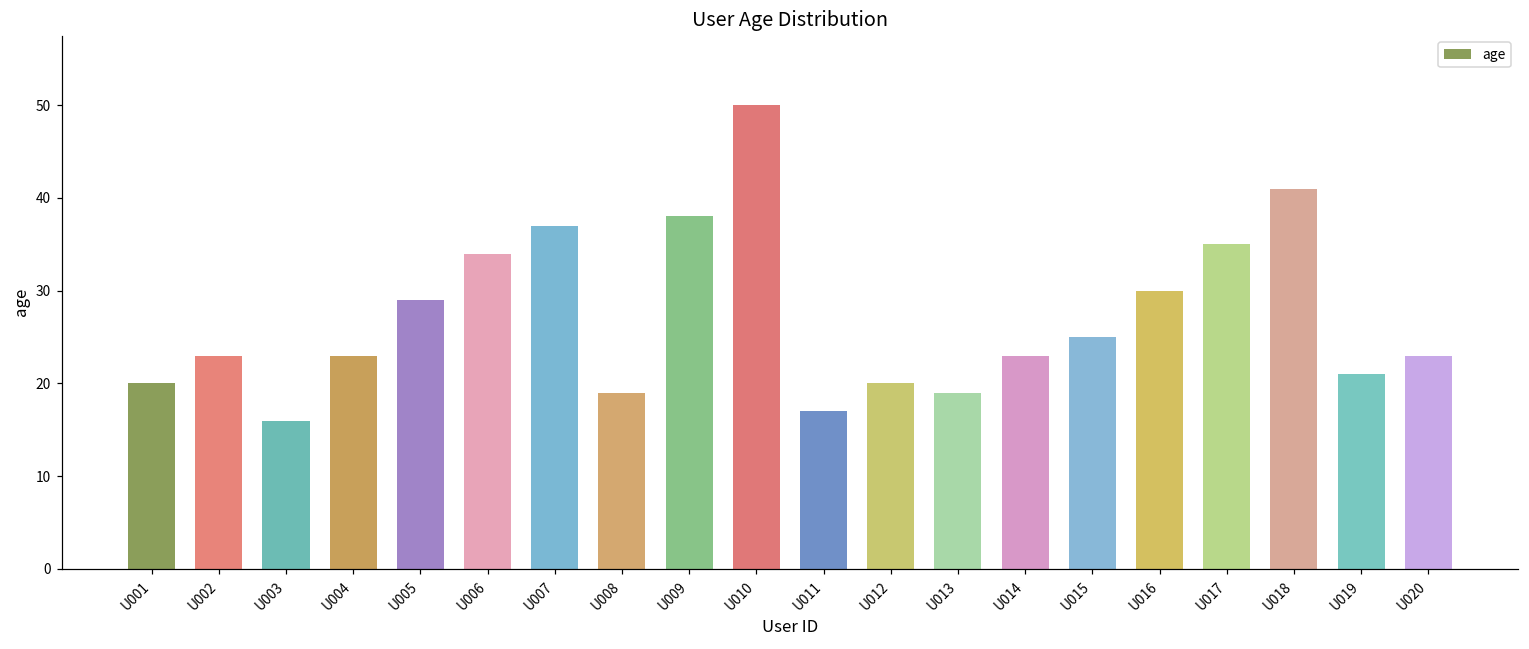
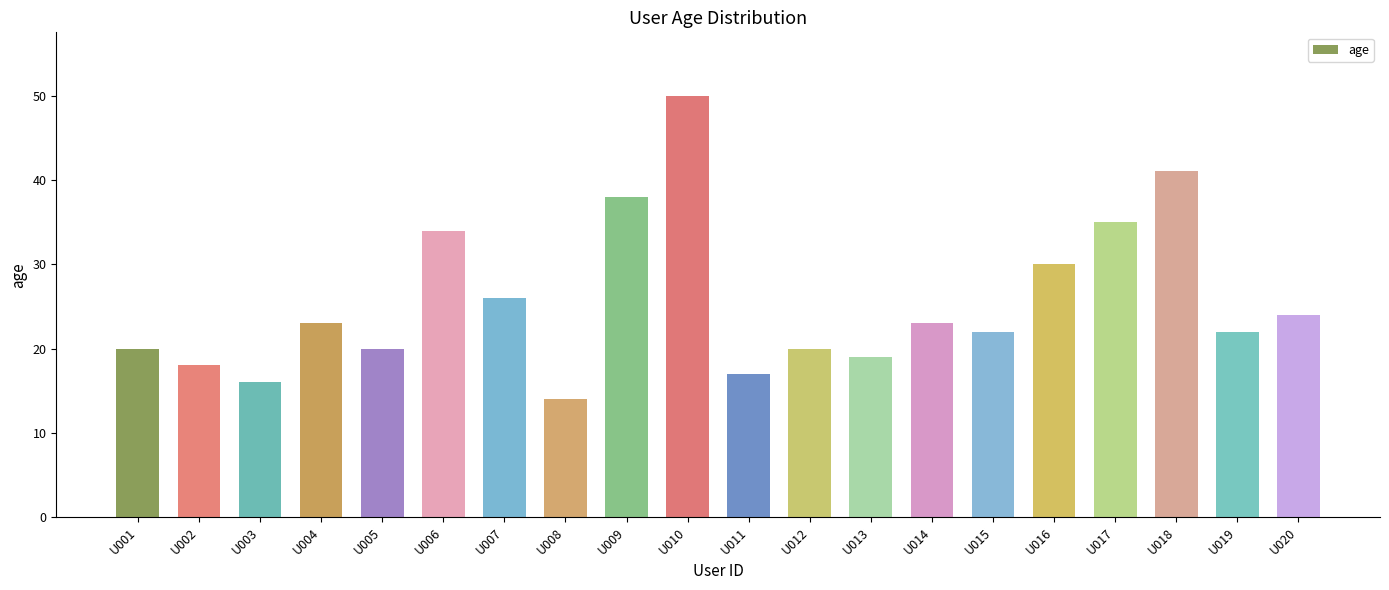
U002: 23 -> 18
U005: 29 -> 20
U007: 37 -> 26
U008: 19 -> 14
U015: 25 -> 22
U019: 21 -> 22
U020: 23 -> 24
